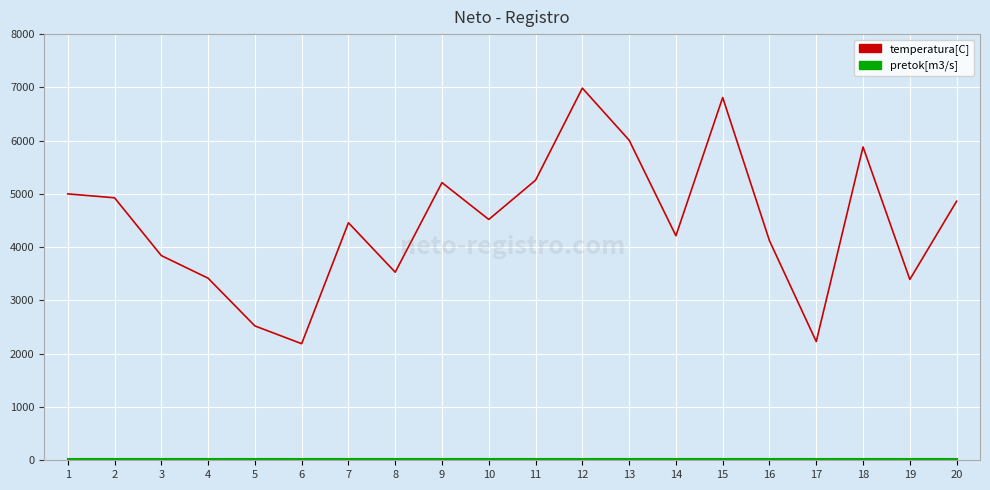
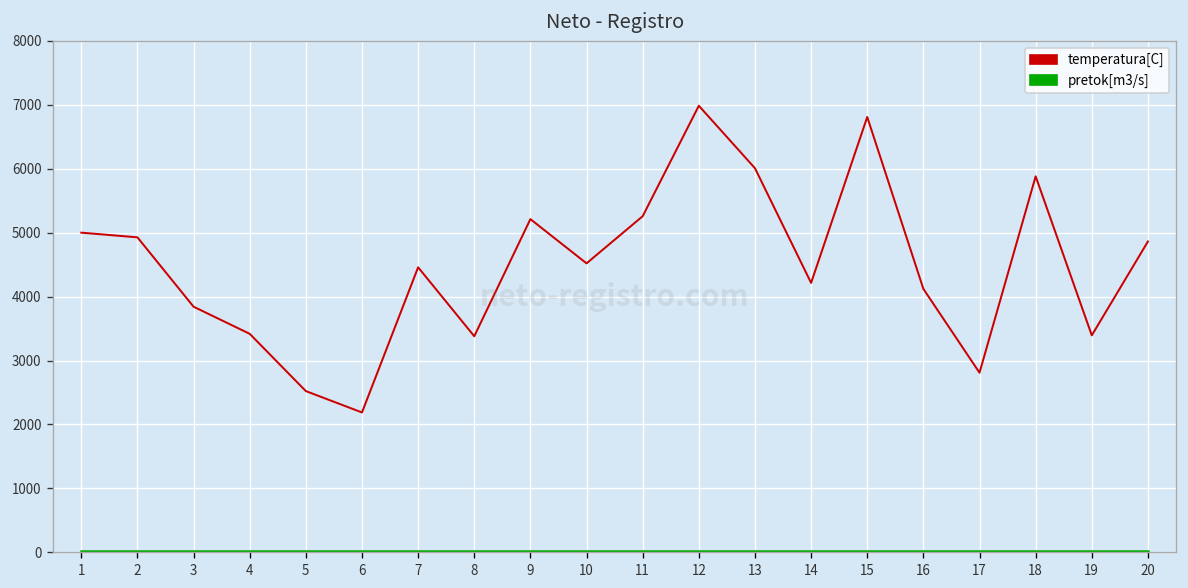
temperatura[C], 8: 3500 -> 3400
temperatura[C], 17: 2200 -> 2800
